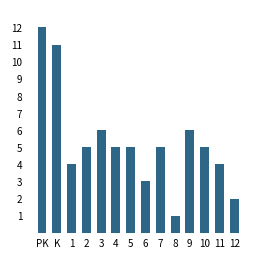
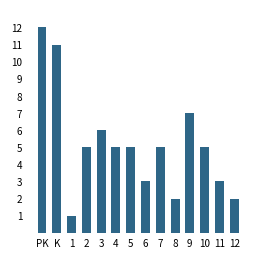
1: 4 -> 1
8: 1 -> 2
9: 6 -> 7
11: 4 -> 3
